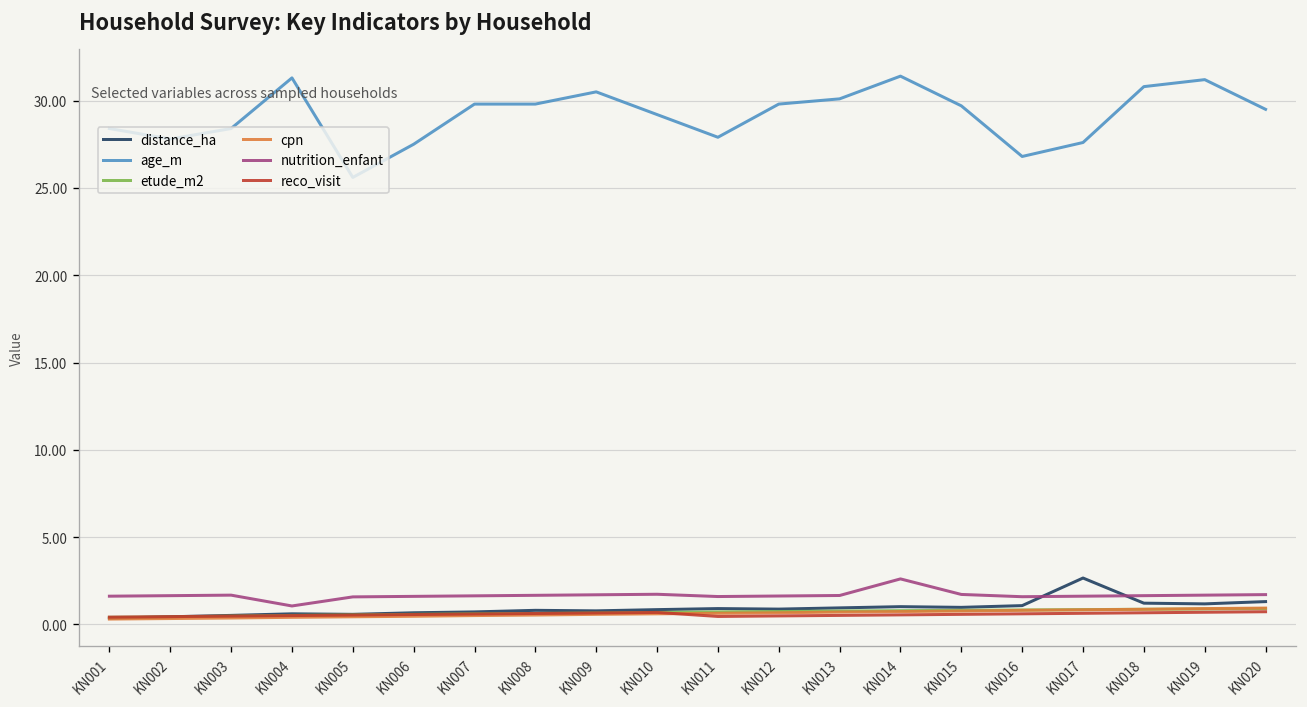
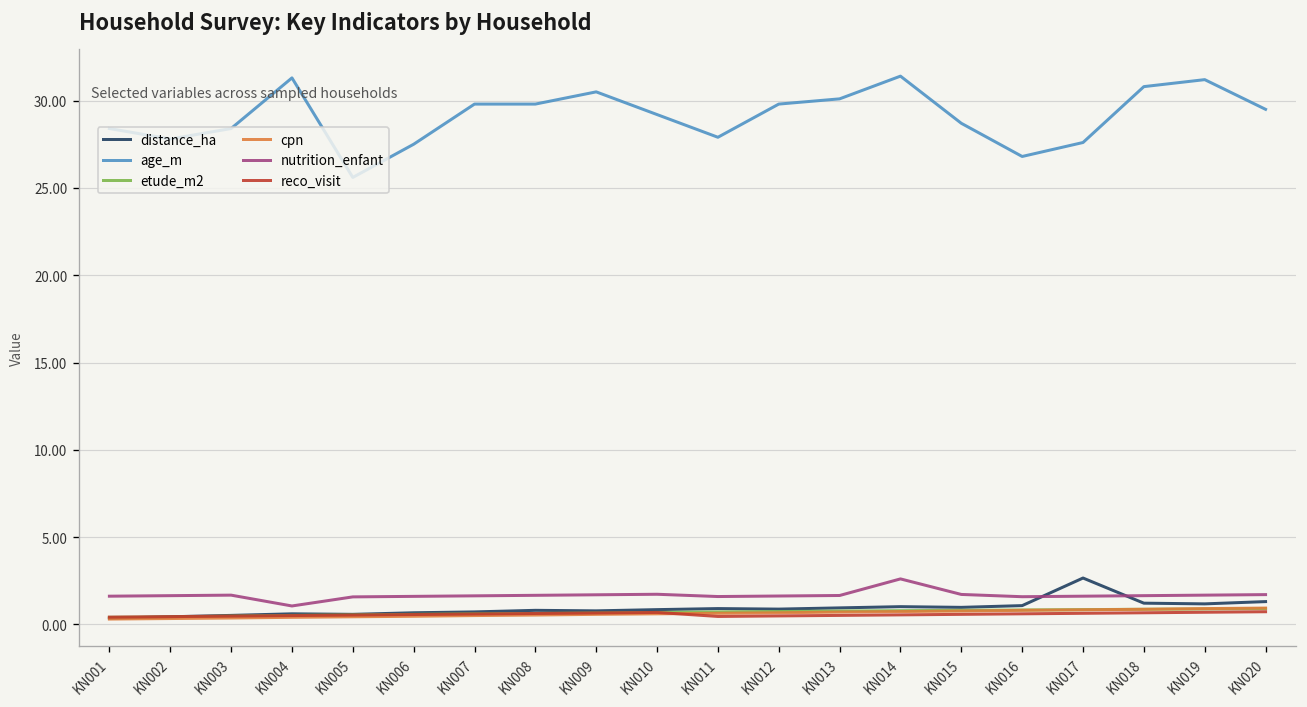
age_m, KN015: 29.7 -> 28.7
